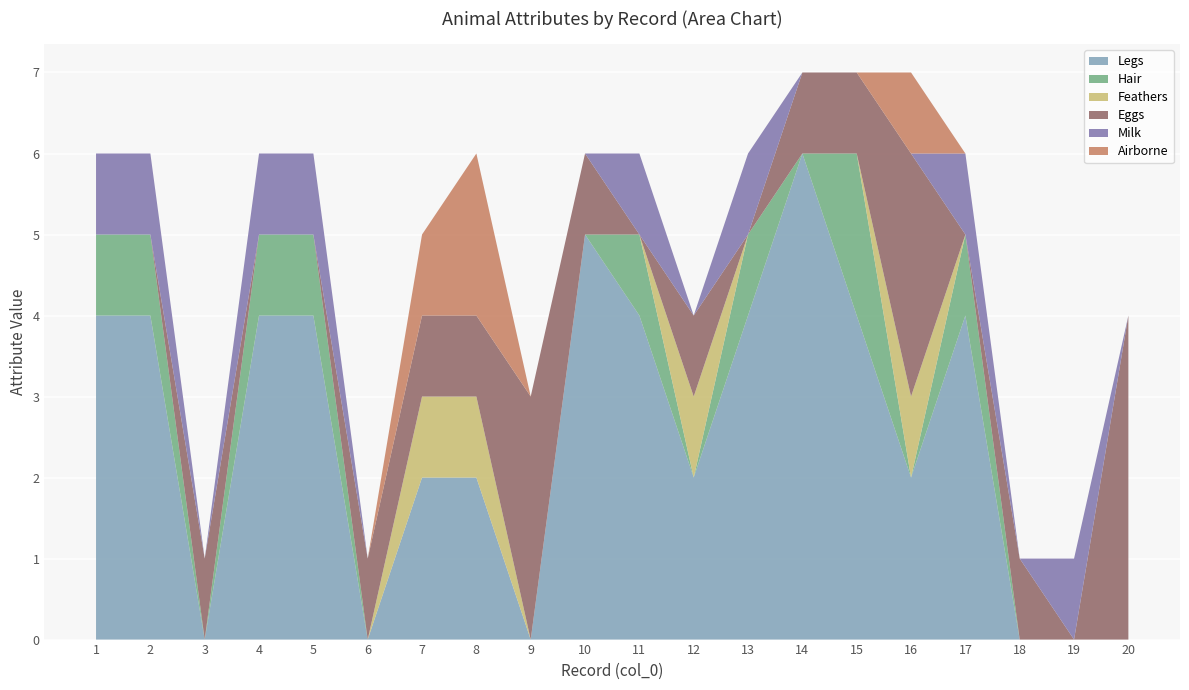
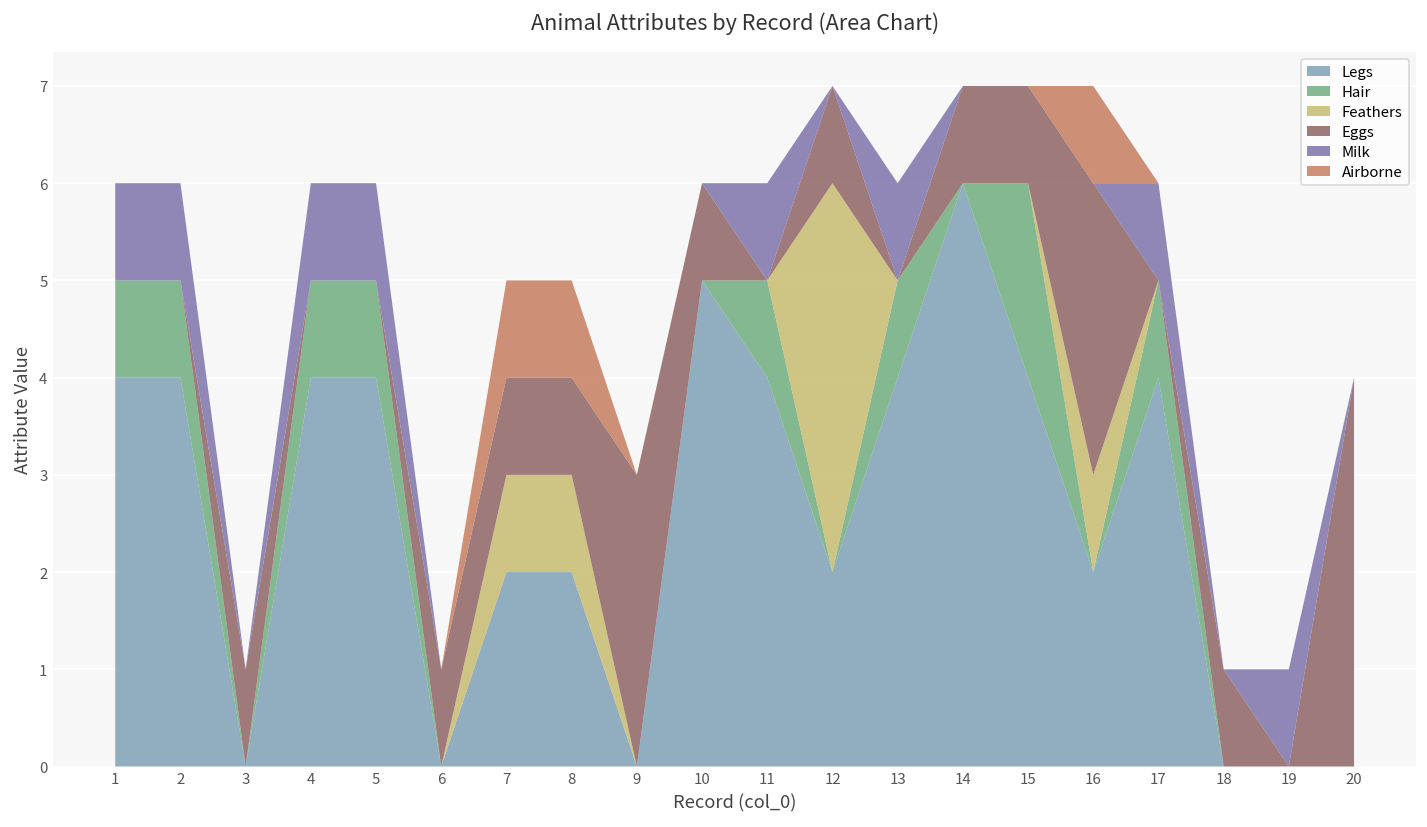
Airborne, 8: 2 -> 1
Feathers, 12: 1 -> 4
